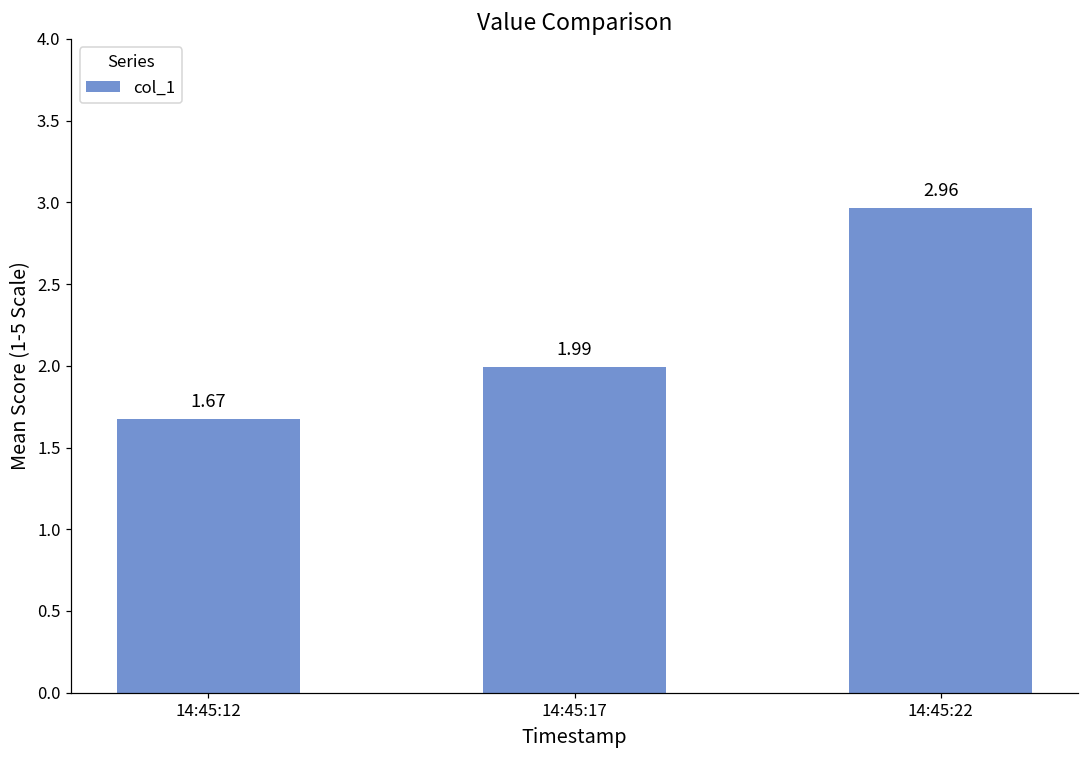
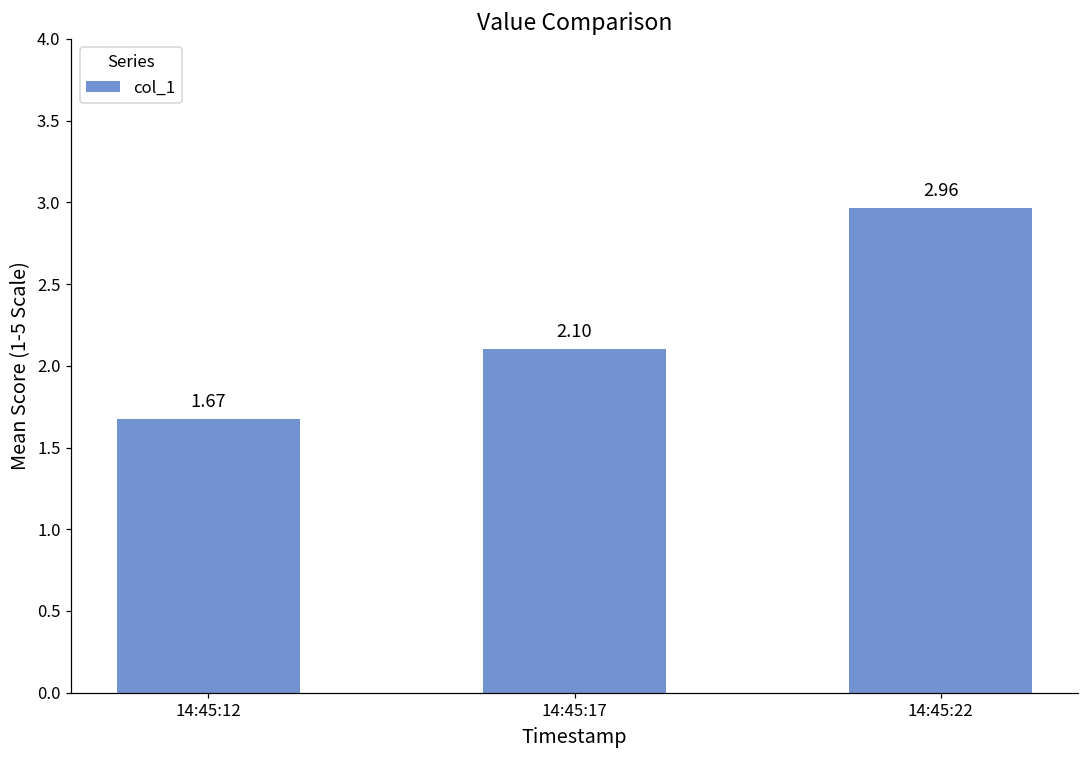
14:45:17: 1.99 -> 2.10
